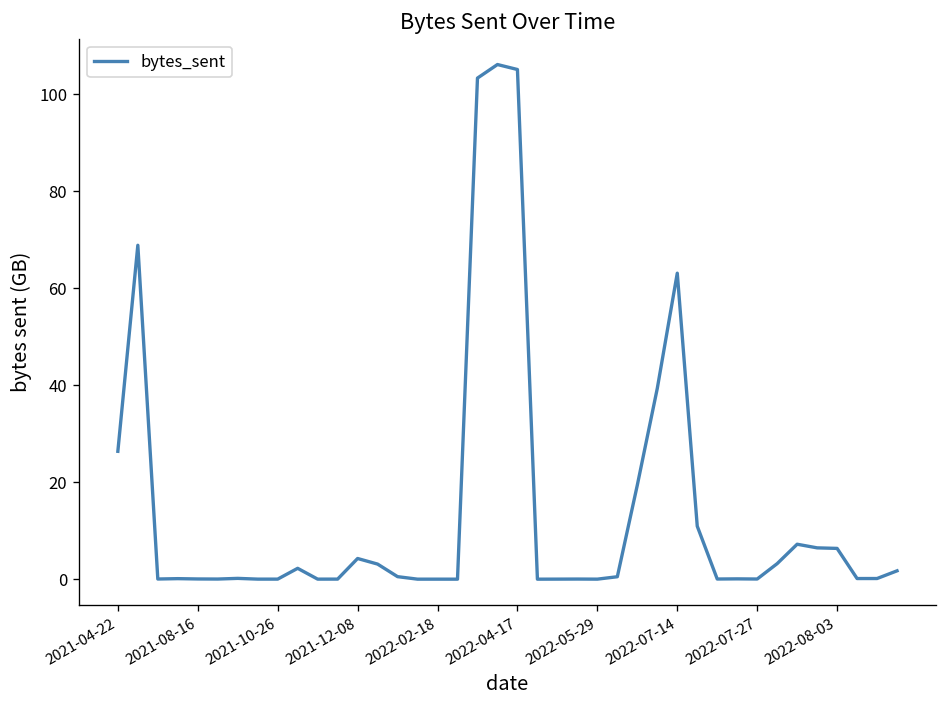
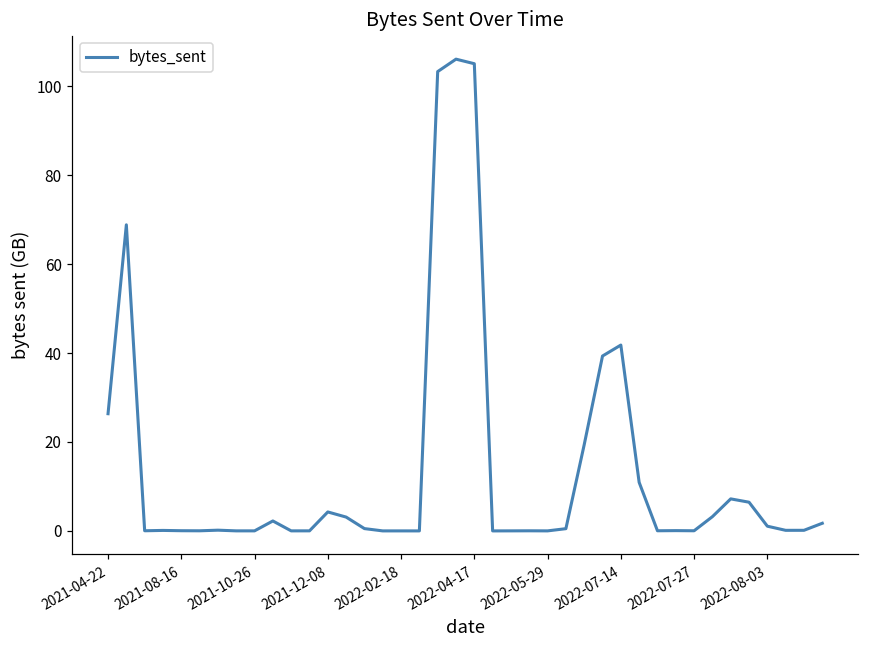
2022-07-14: 63 -> 42
2022-08-03: 6 -> 1
